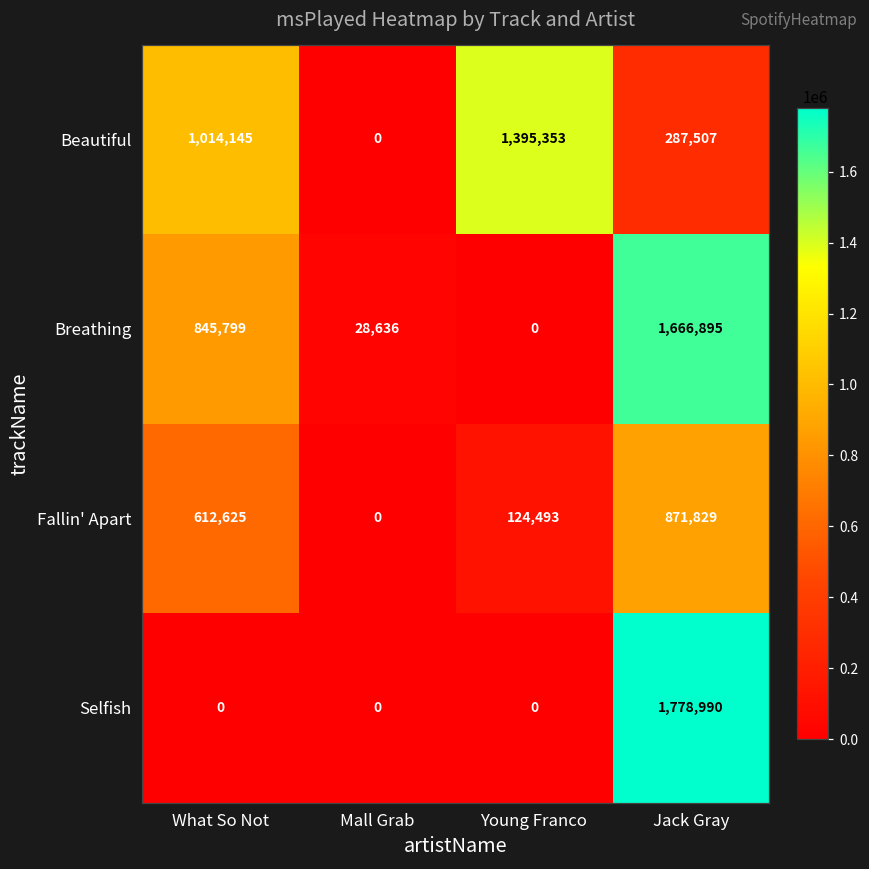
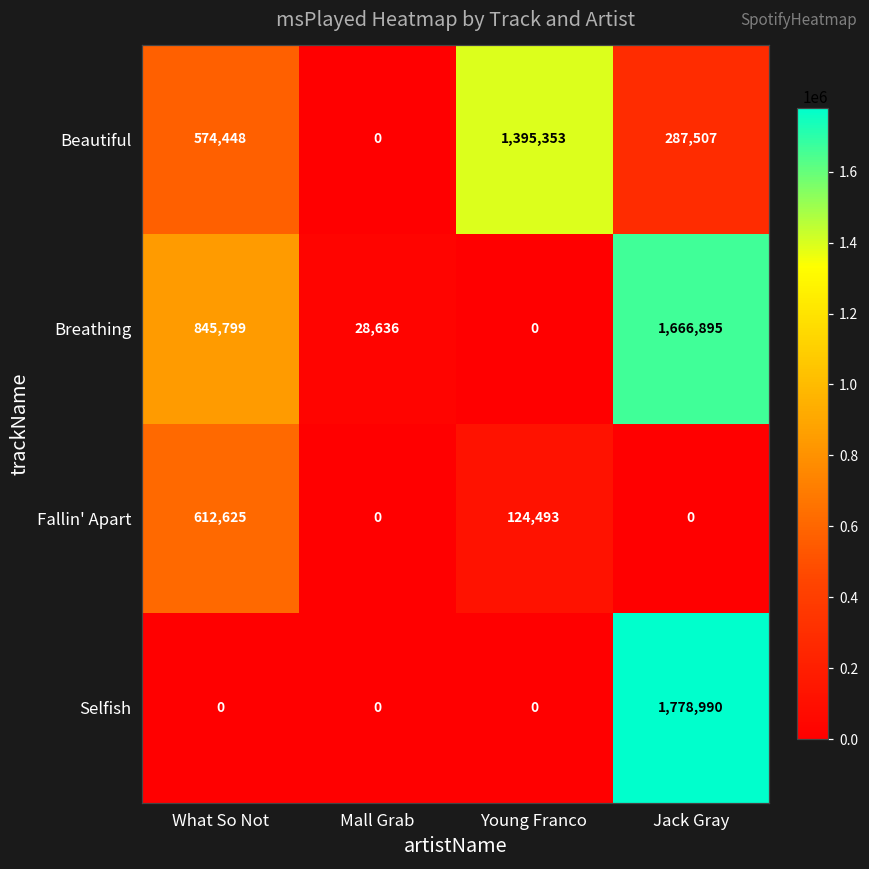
Beautiful, What So Not: 1,014,145 -> 574,448
Fallin' Apart, Jack Gray: 871,829 -> 0
